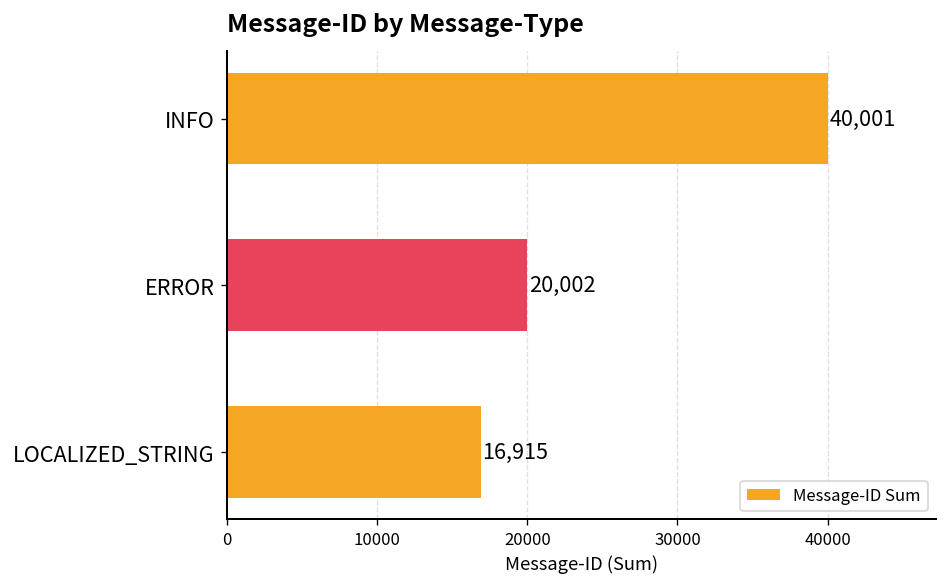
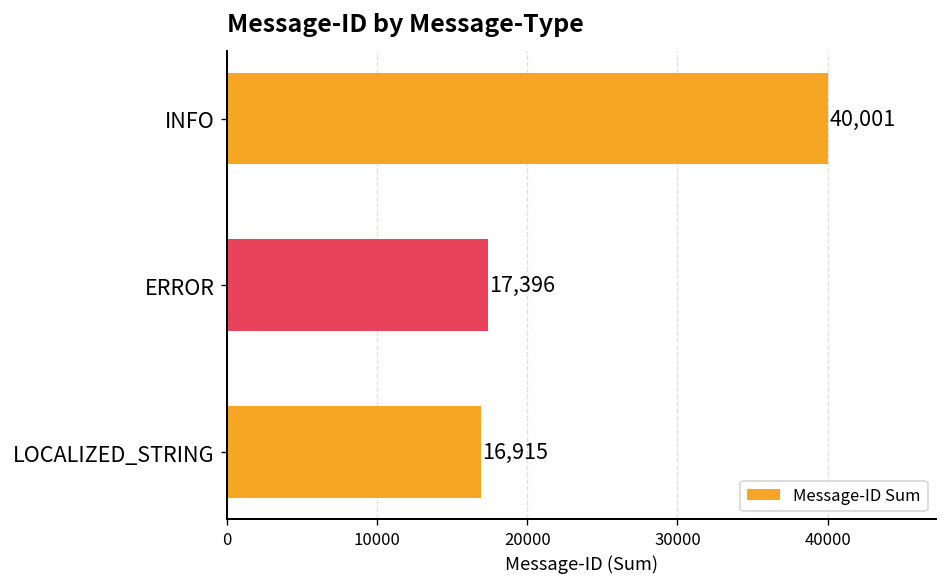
ERROR: 20,002 -> 17,396
